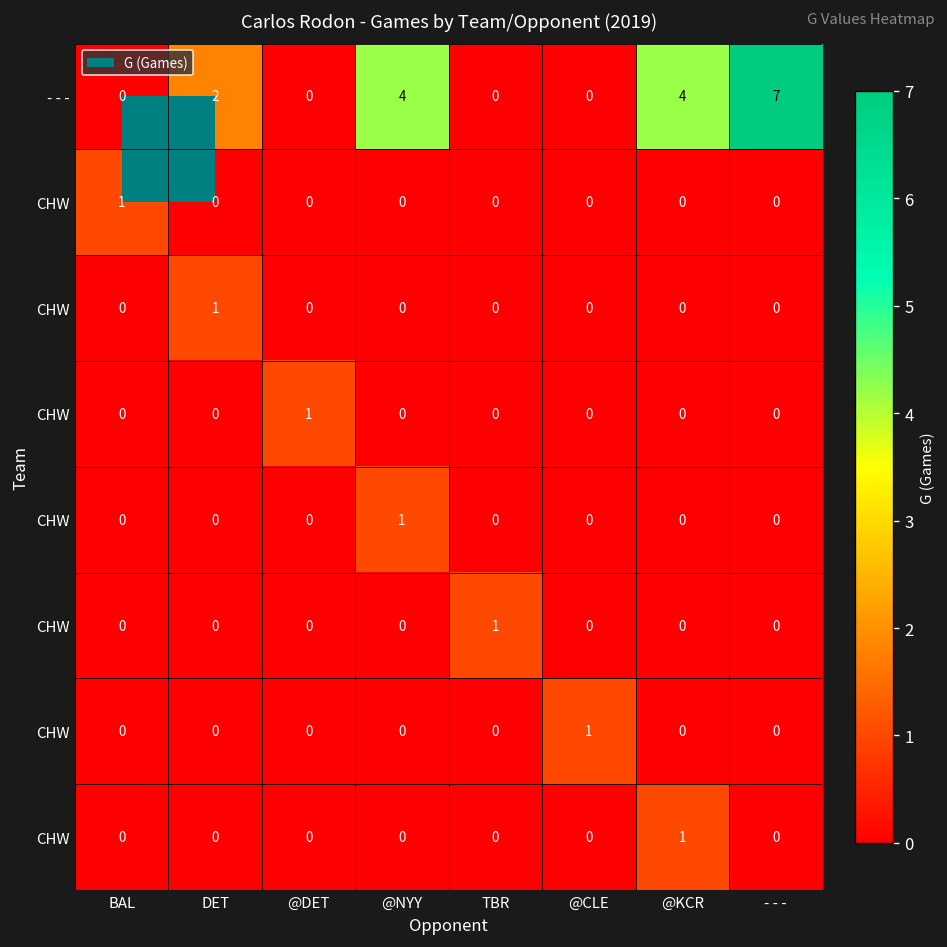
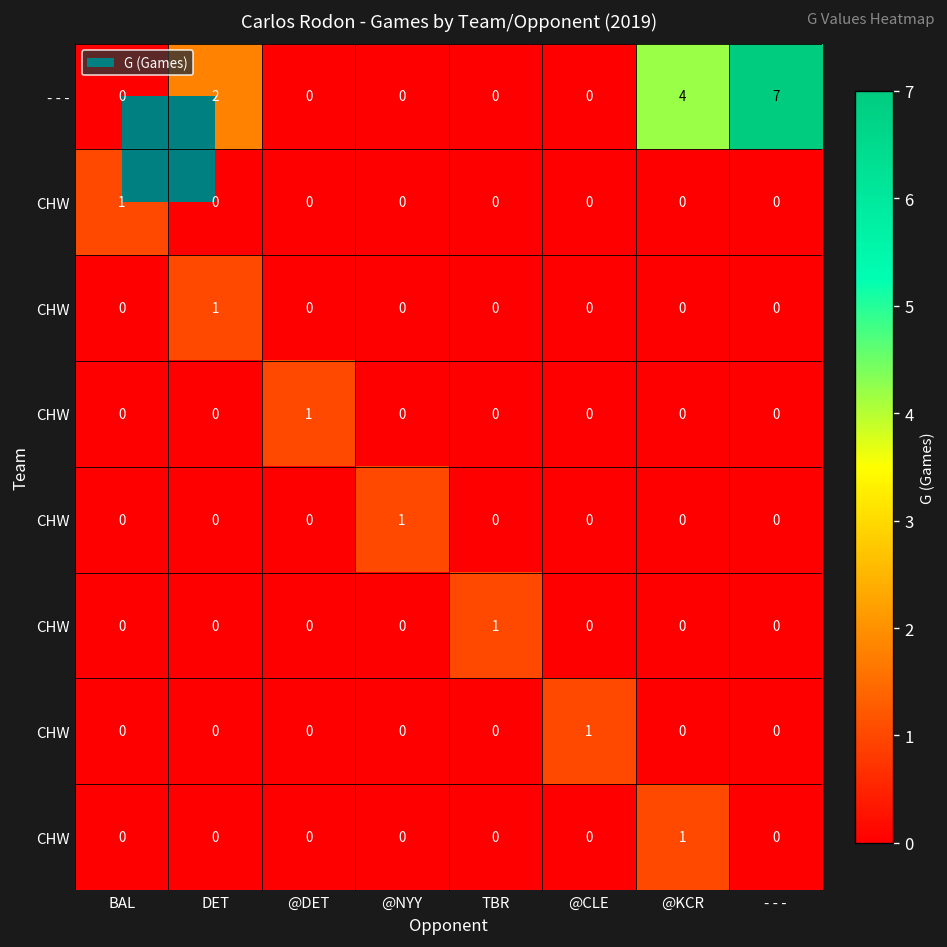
- - -, @NYY: 4 -> 0
